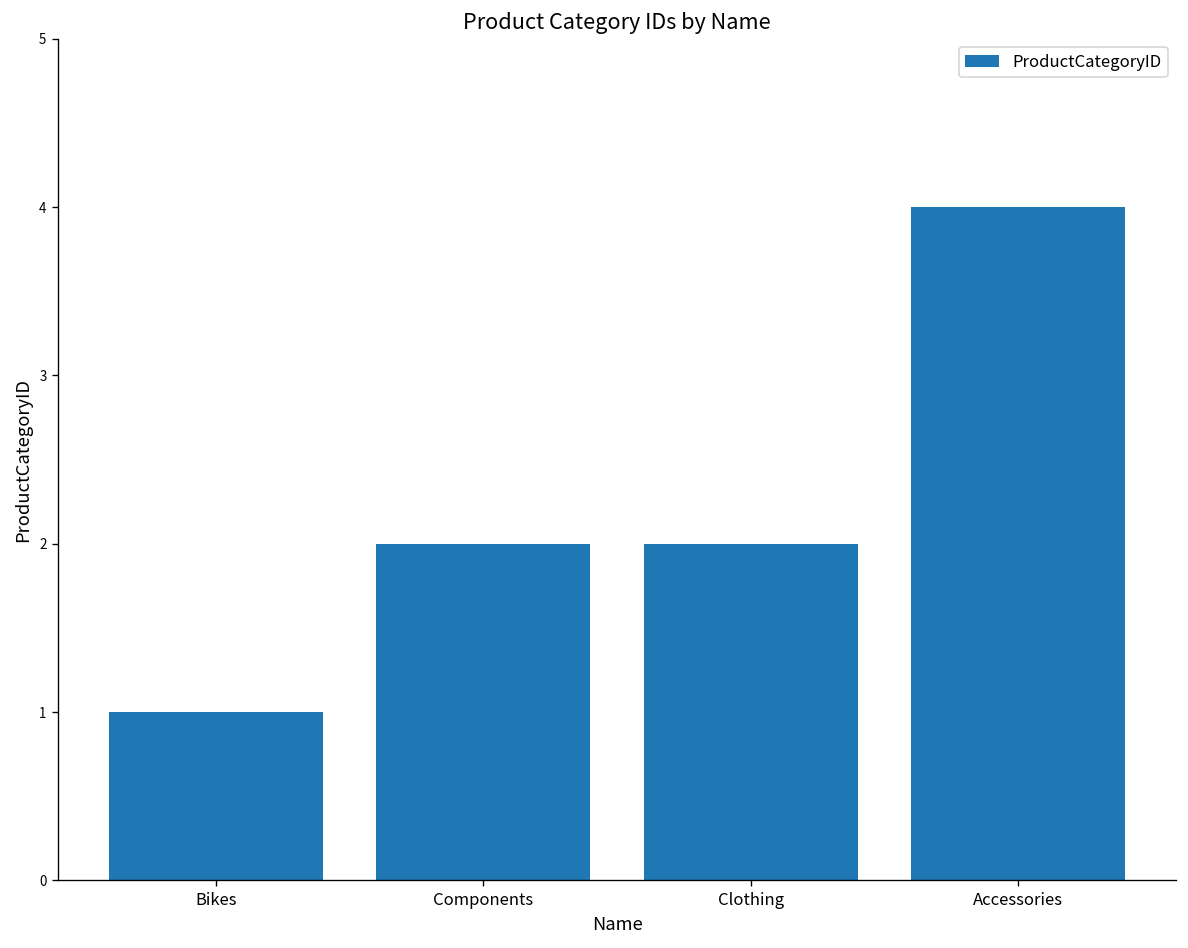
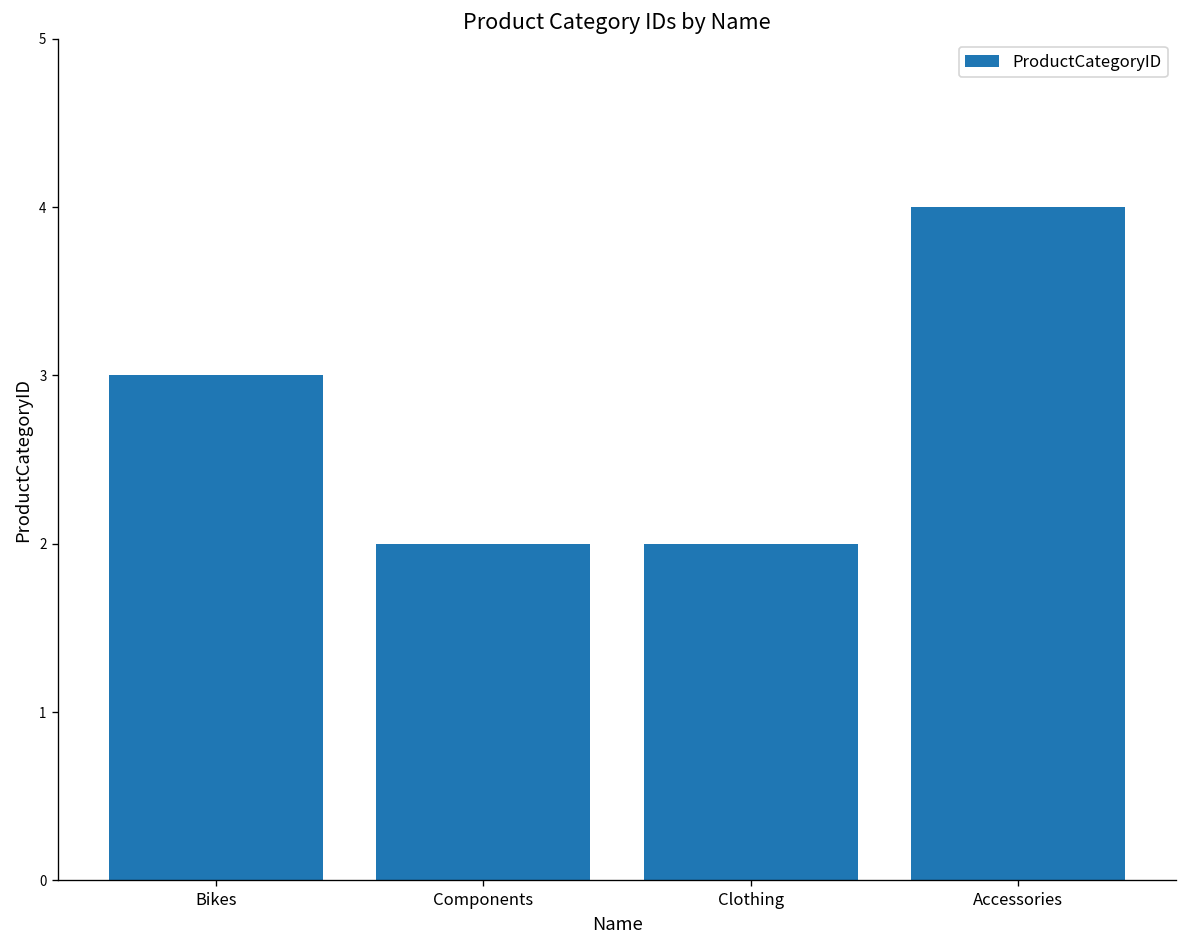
Bikes: 1 -> 3
